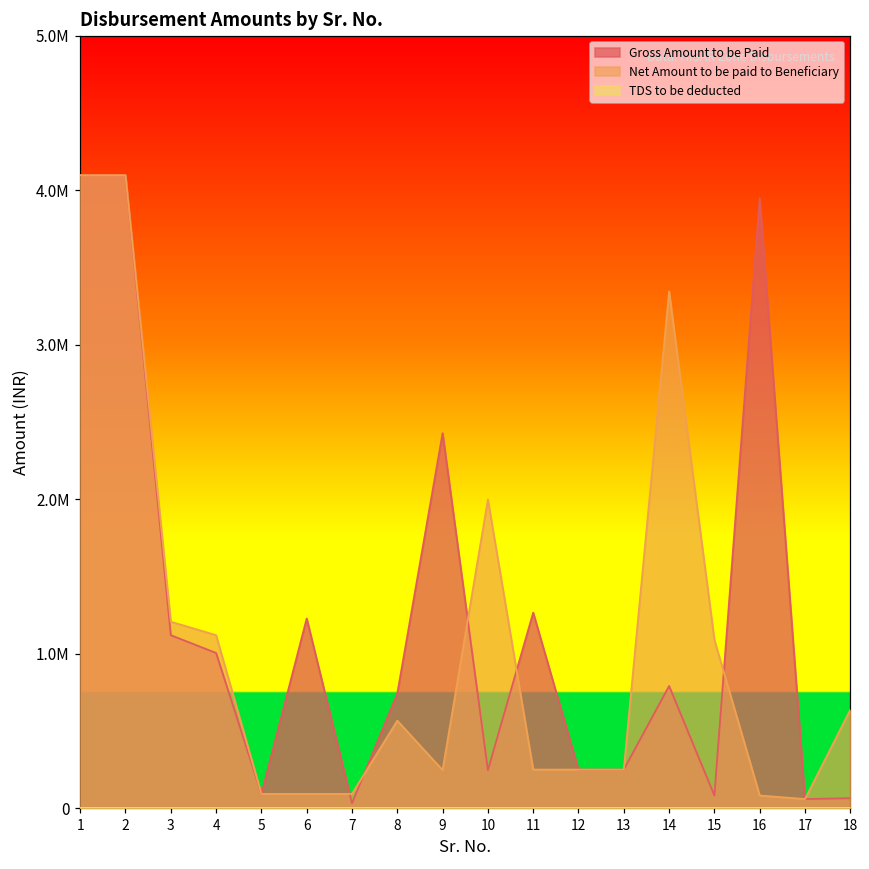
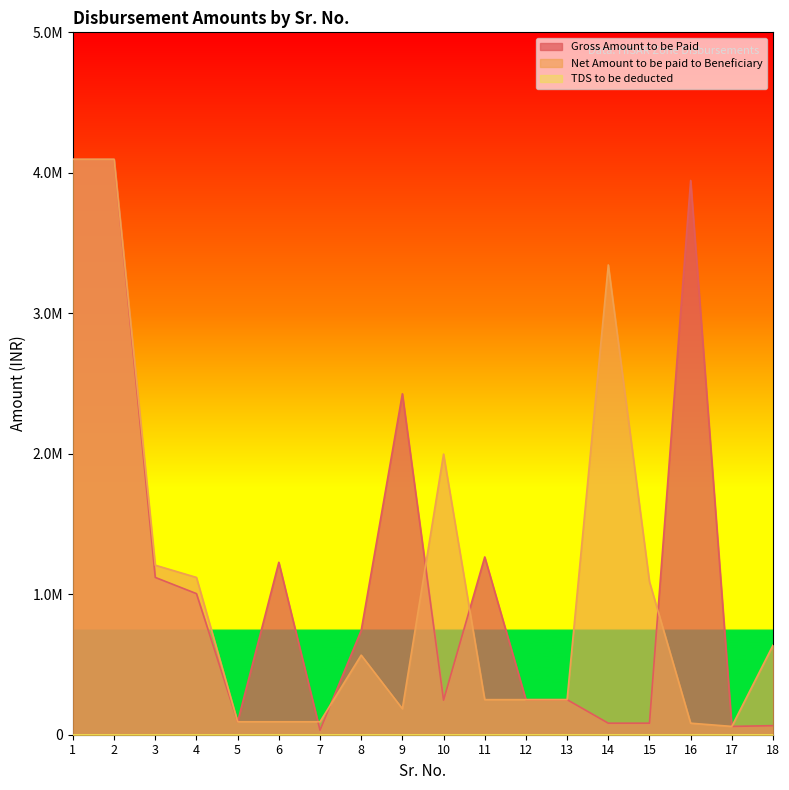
Net Amount to be paid to Beneficiary, 9: 250000 -> 180000
Gross Amount to be Paid, 14: 790000 -> 80000
